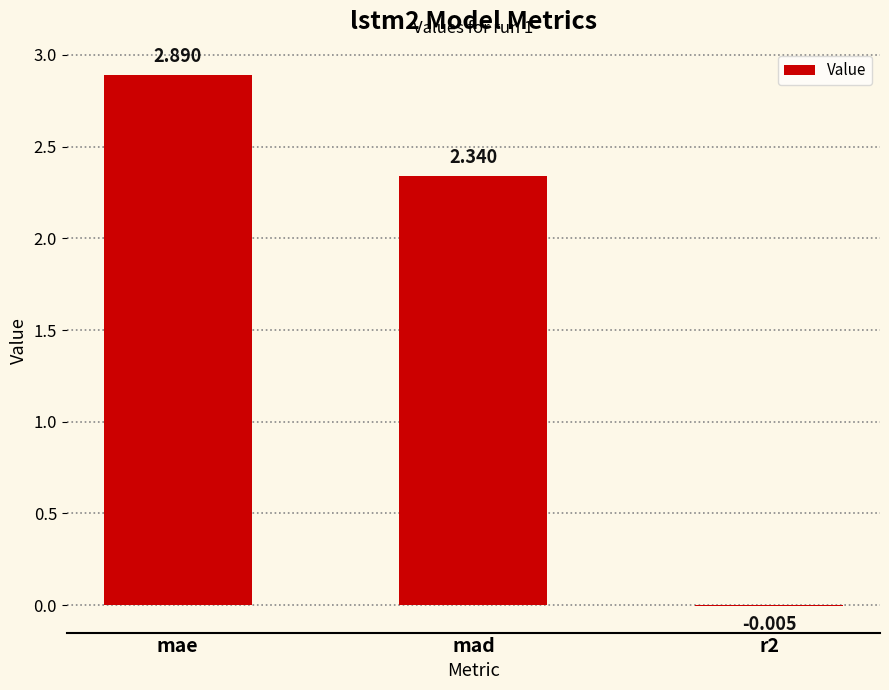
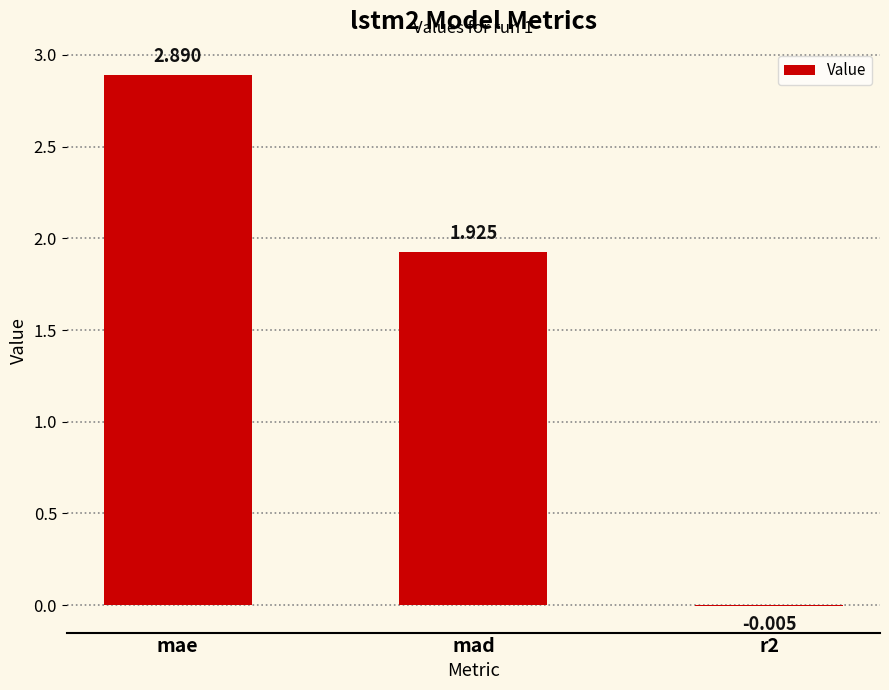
mad: 2.340 -> 1.925
